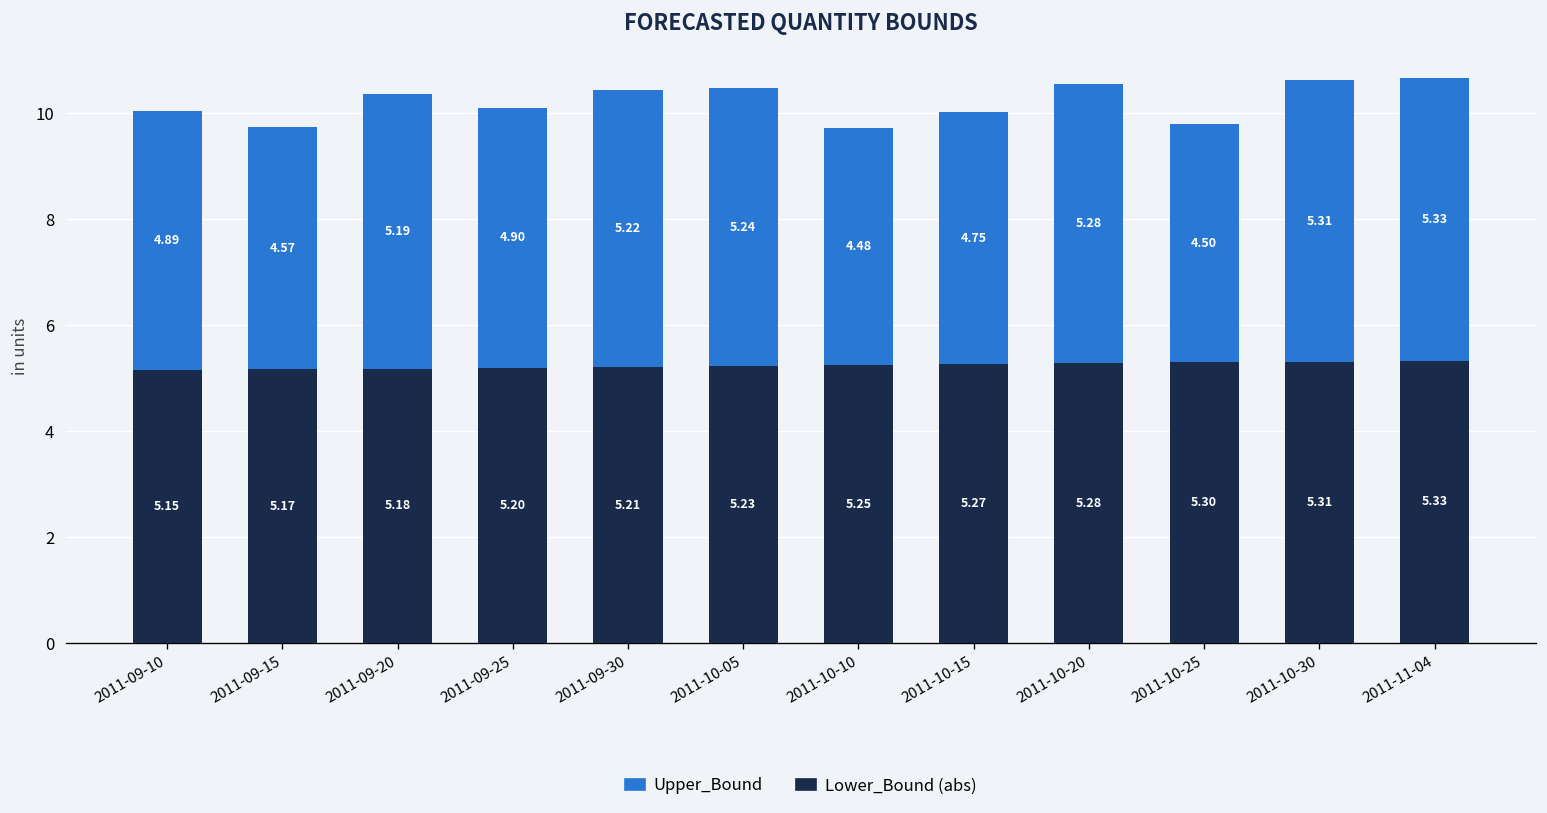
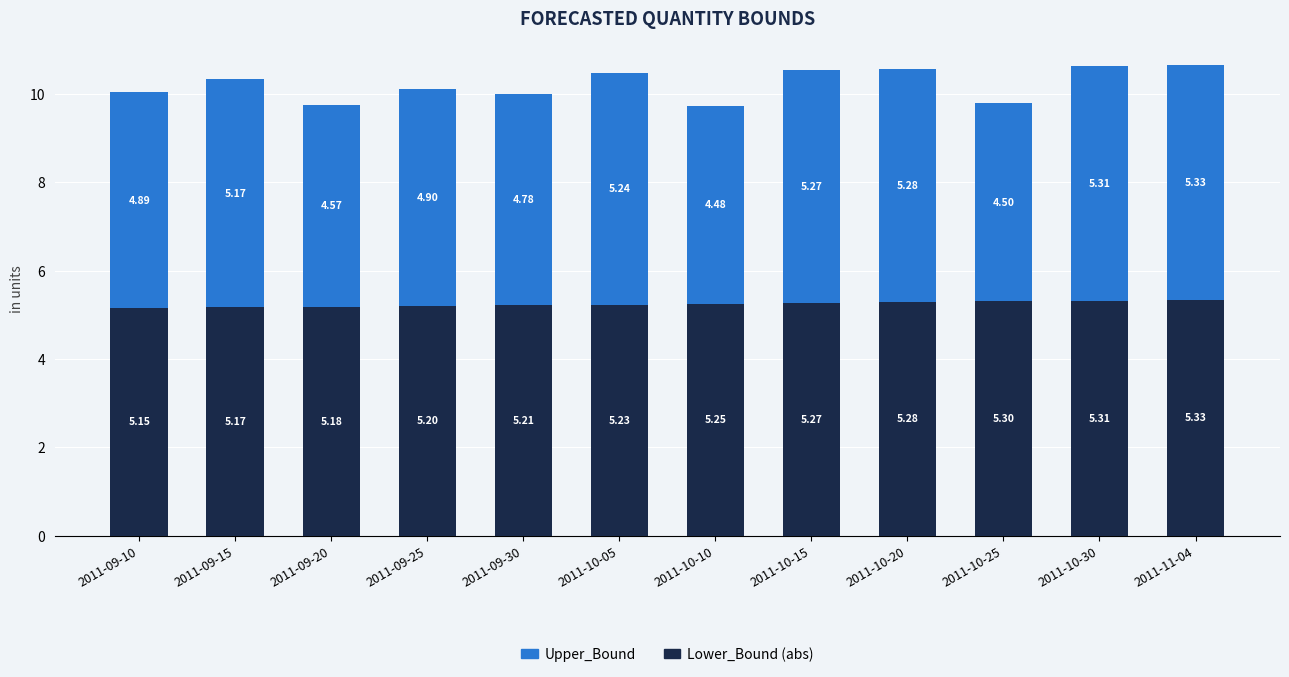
Upper_Bound, 2011-09-15: 4.57 -> 5.17
Upper_Bound, 2011-09-20: 5.19 -> 4.57
Upper_Bound, 2011-09-30: 5.22 -> 4.78
Upper_Bound, 2011-10-15: 4.75 -> 5.27
